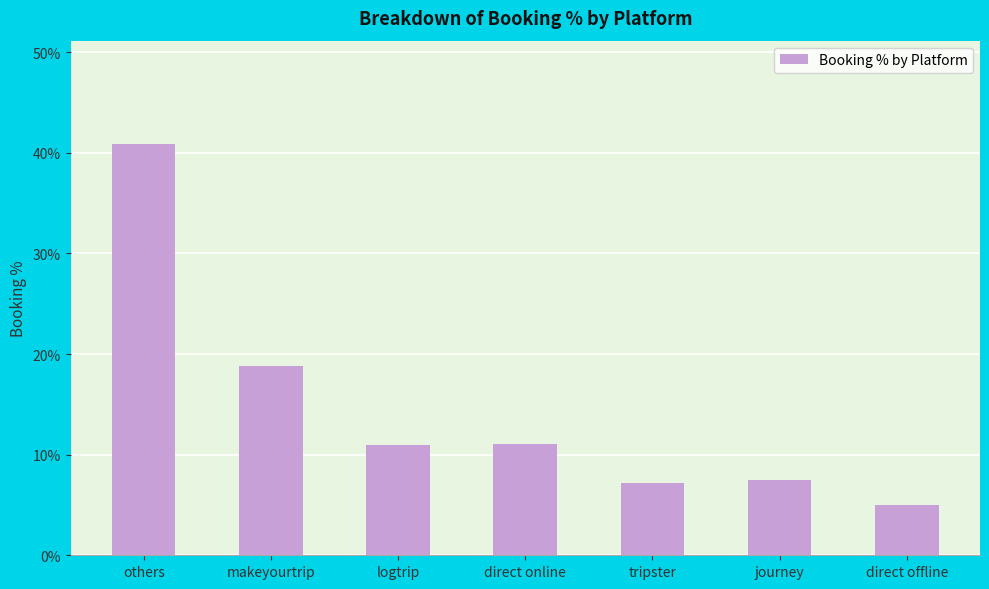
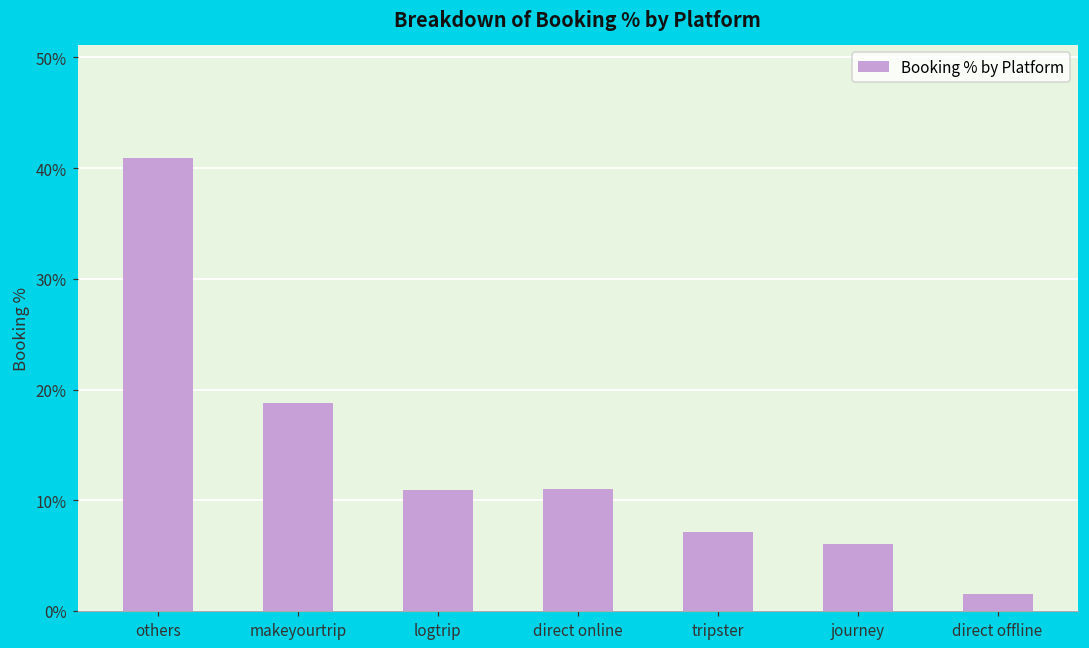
journey: 7.5% -> 6.0%
direct offline: 5.0% -> 1.6%
